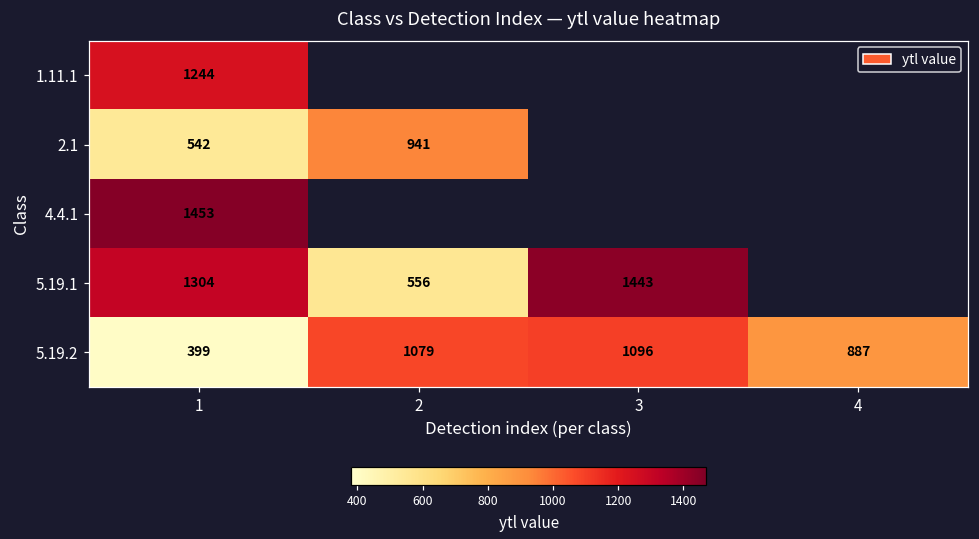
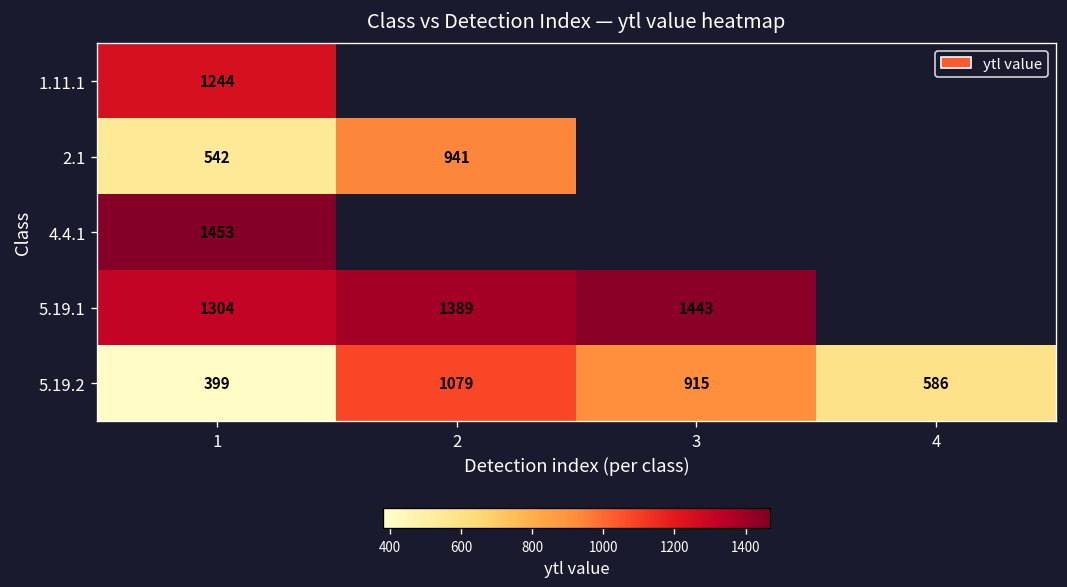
5.19.1, 2: 556 -> 1389
5.19.2, 3: 1096 -> 915
5.19.2, 4: 887 -> 586
